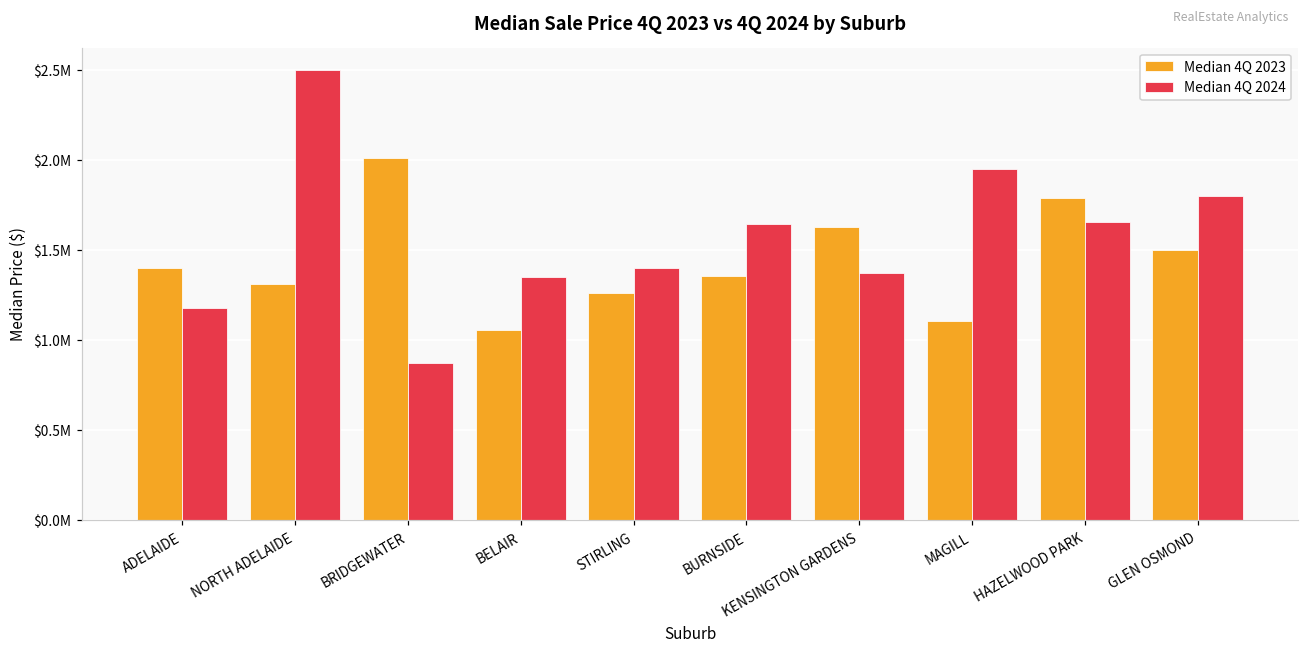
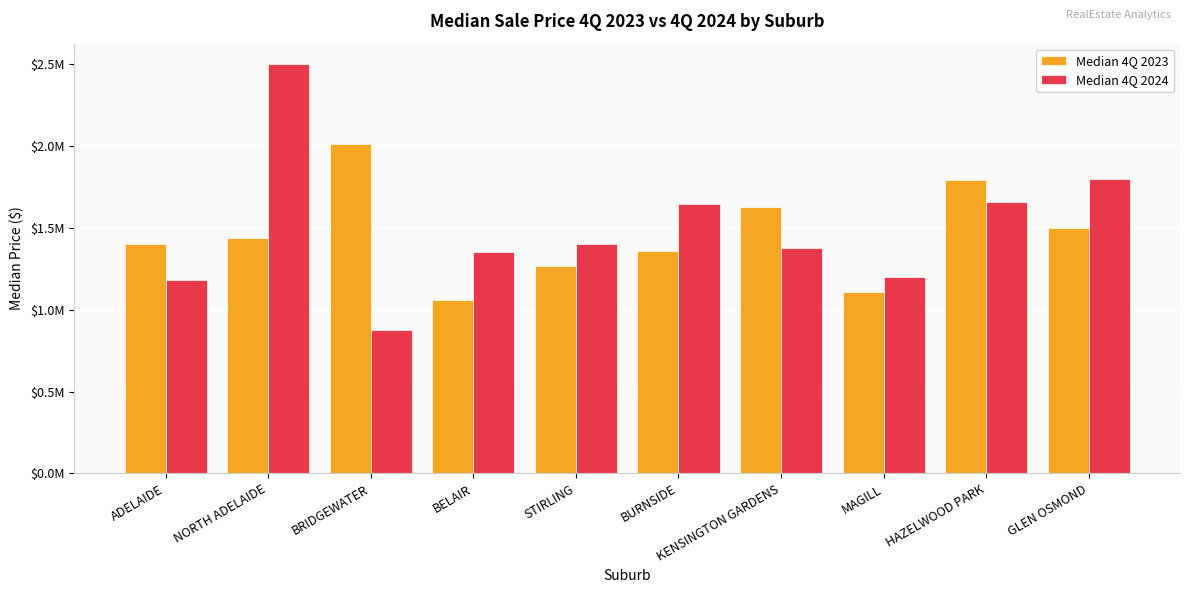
Median 4Q 2023, NORTH ADELAIDE: $1320000 -> $1440000
Median 4Q 2024, MAGILL: $1950000 -> $1200000
